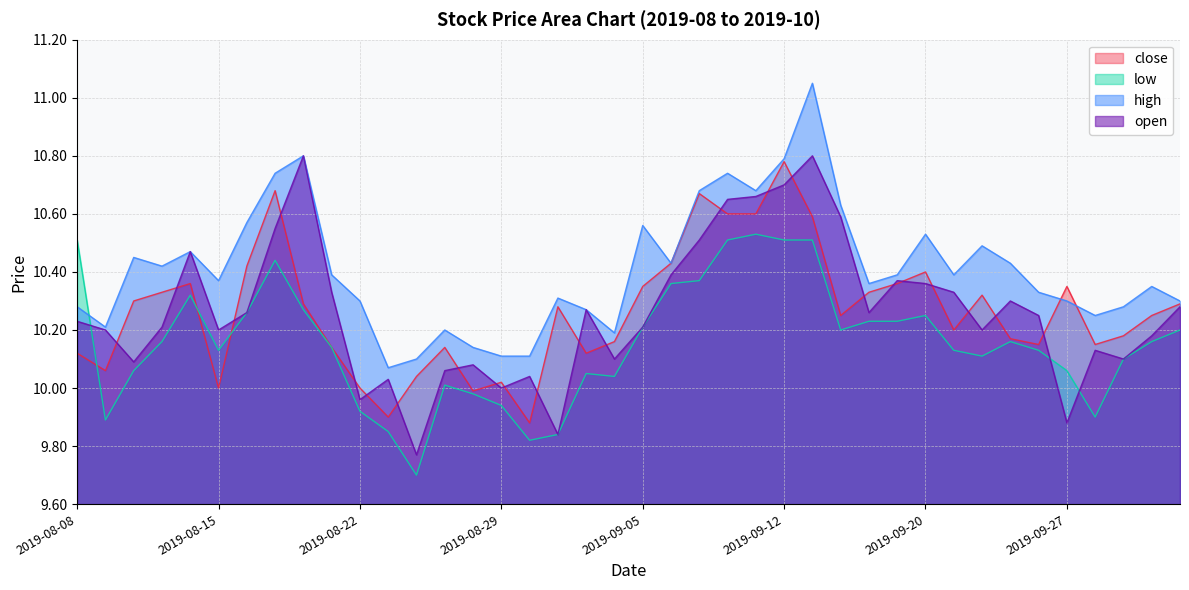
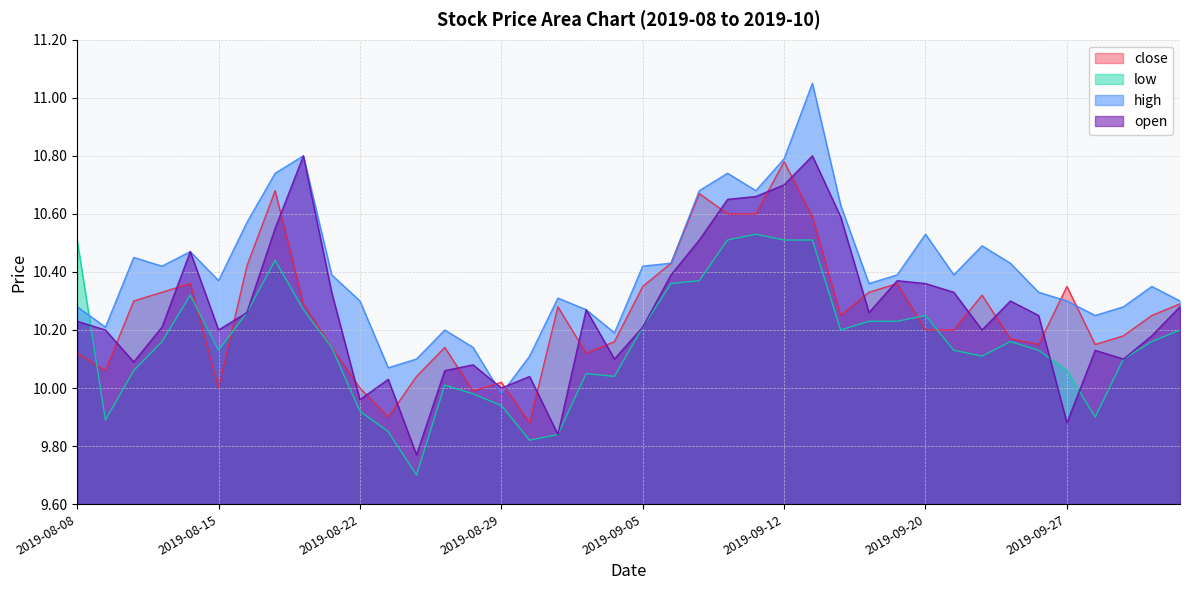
high, 2019-08-29: 10.11 -> 9.98
high, 2019-09-05: 10.56 -> 10.42
close, 2019-09-20: 10.4 -> 10.2
